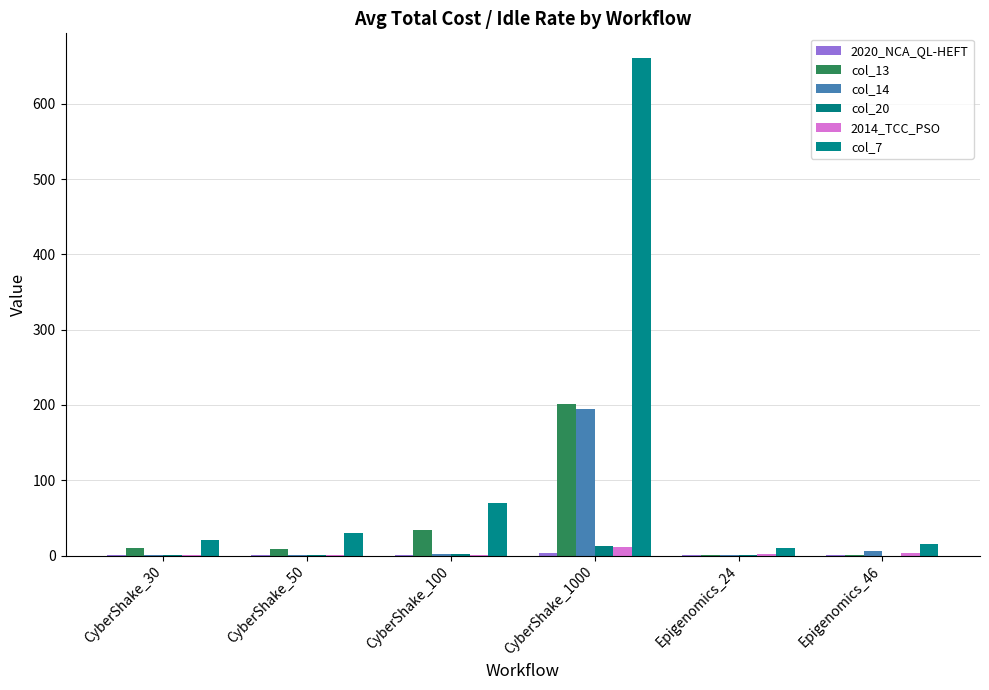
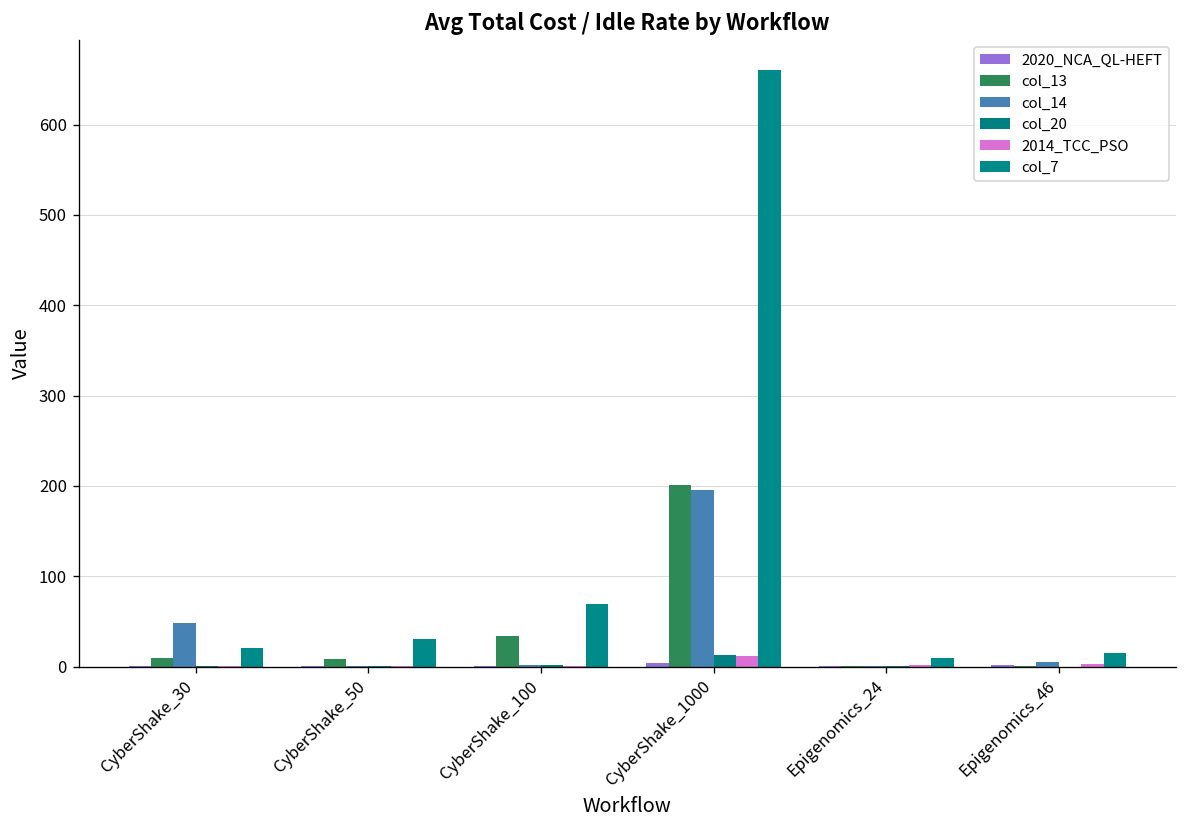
col_14, CyberShake_30: 0 -> 50
